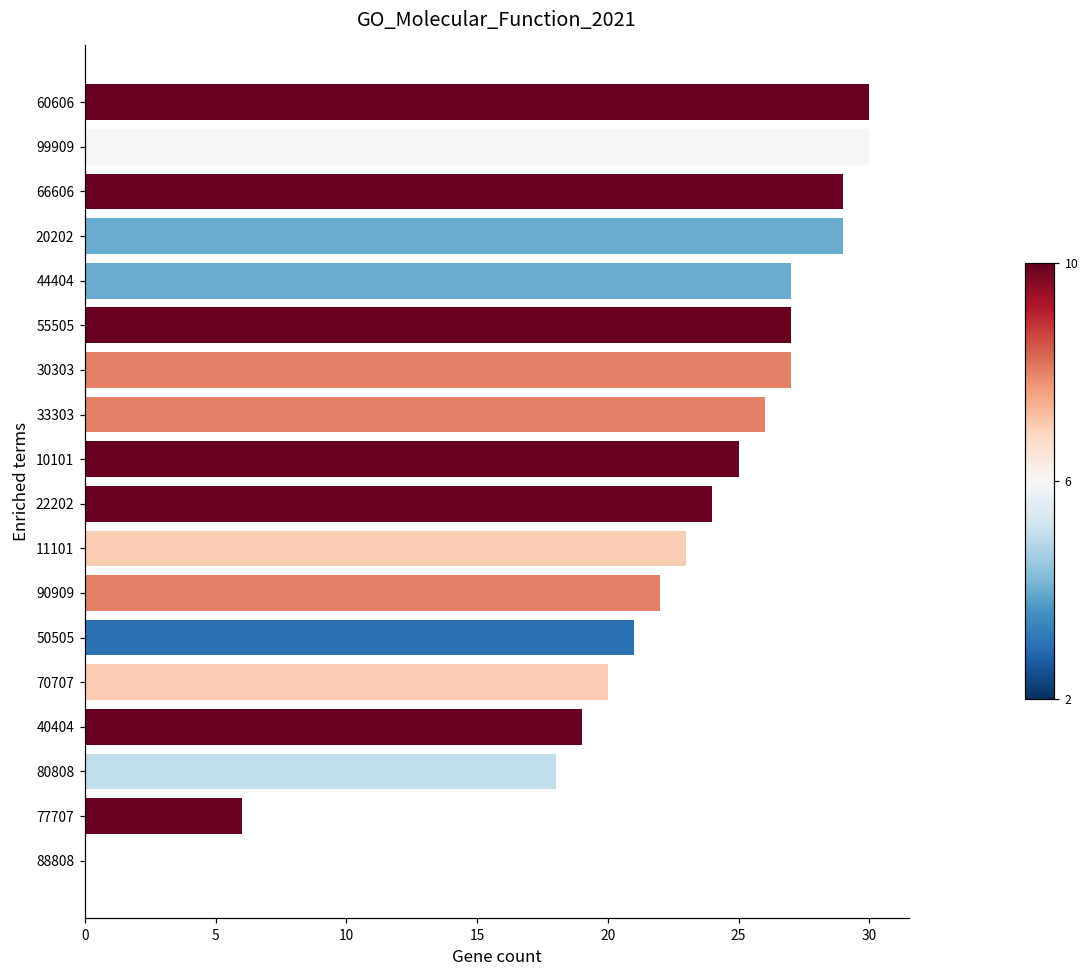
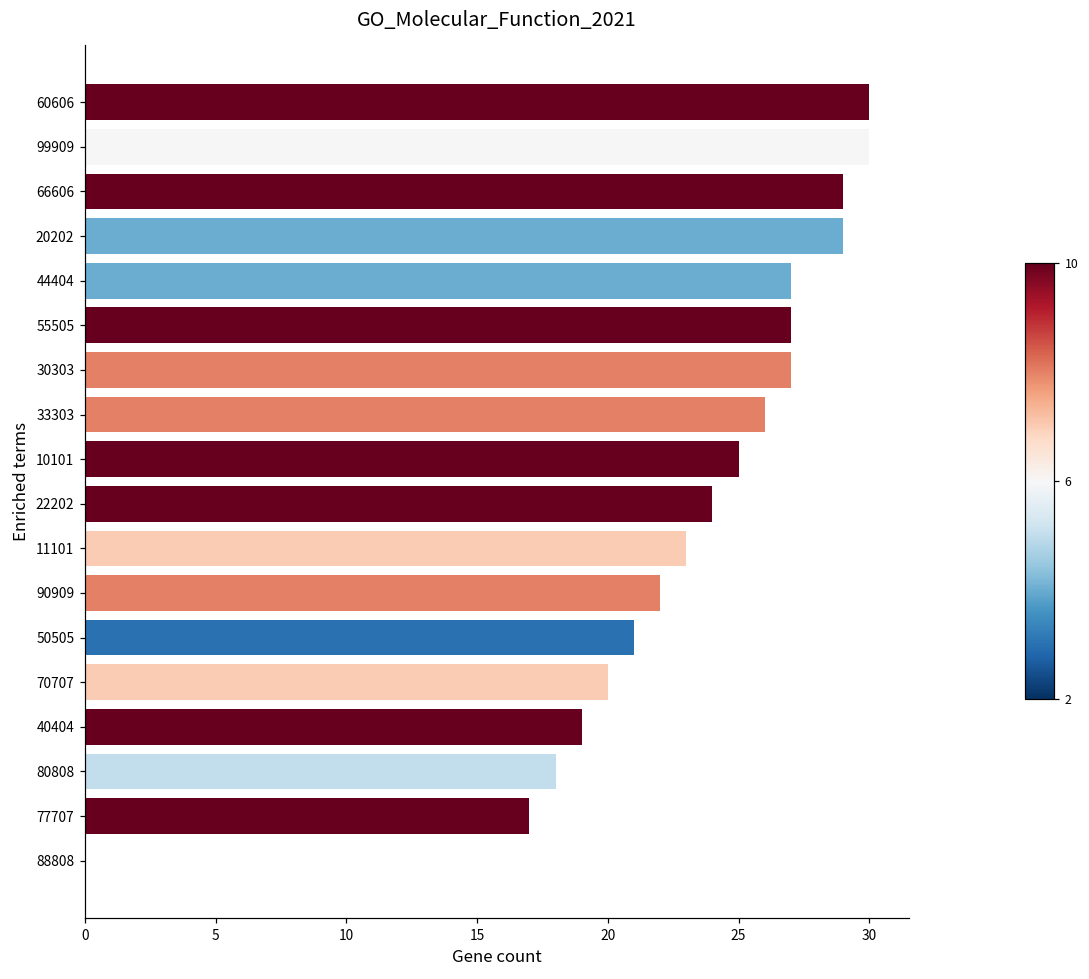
77707: 6 -> 17
